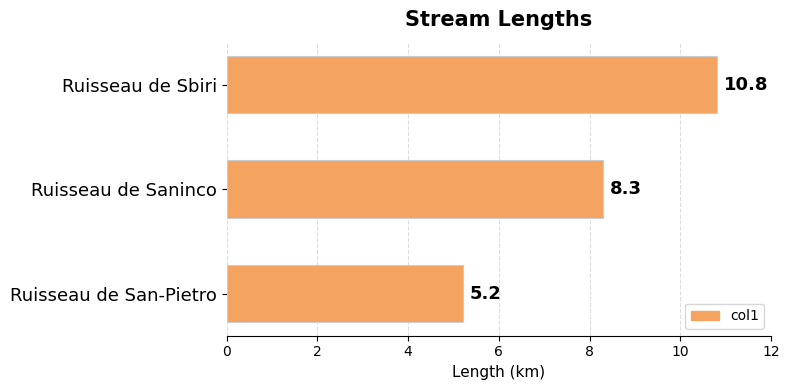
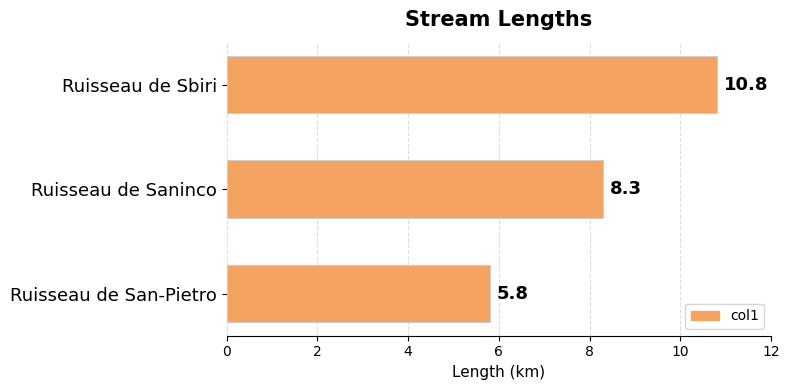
Ruisseau de San-Pietro: 5.2 -> 5.8
